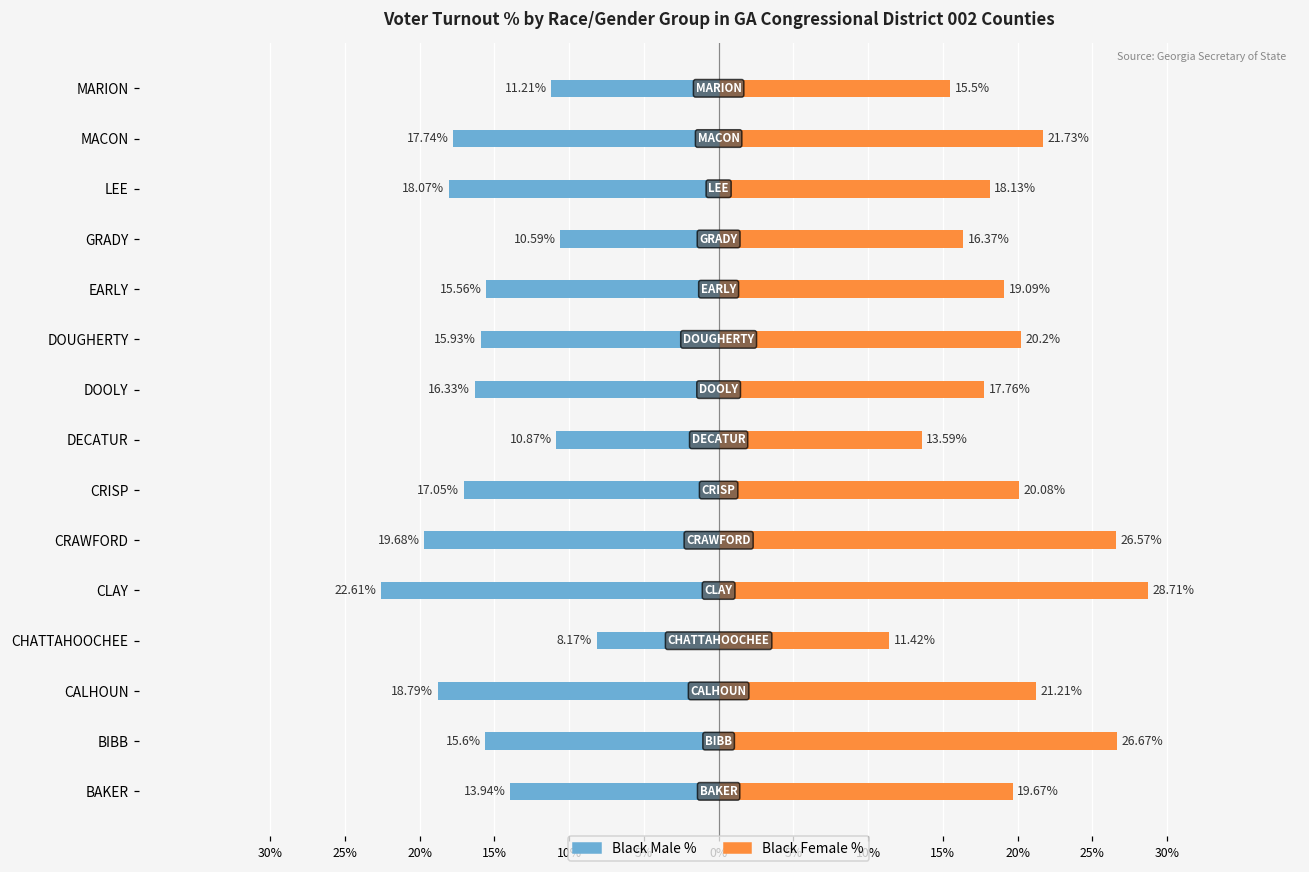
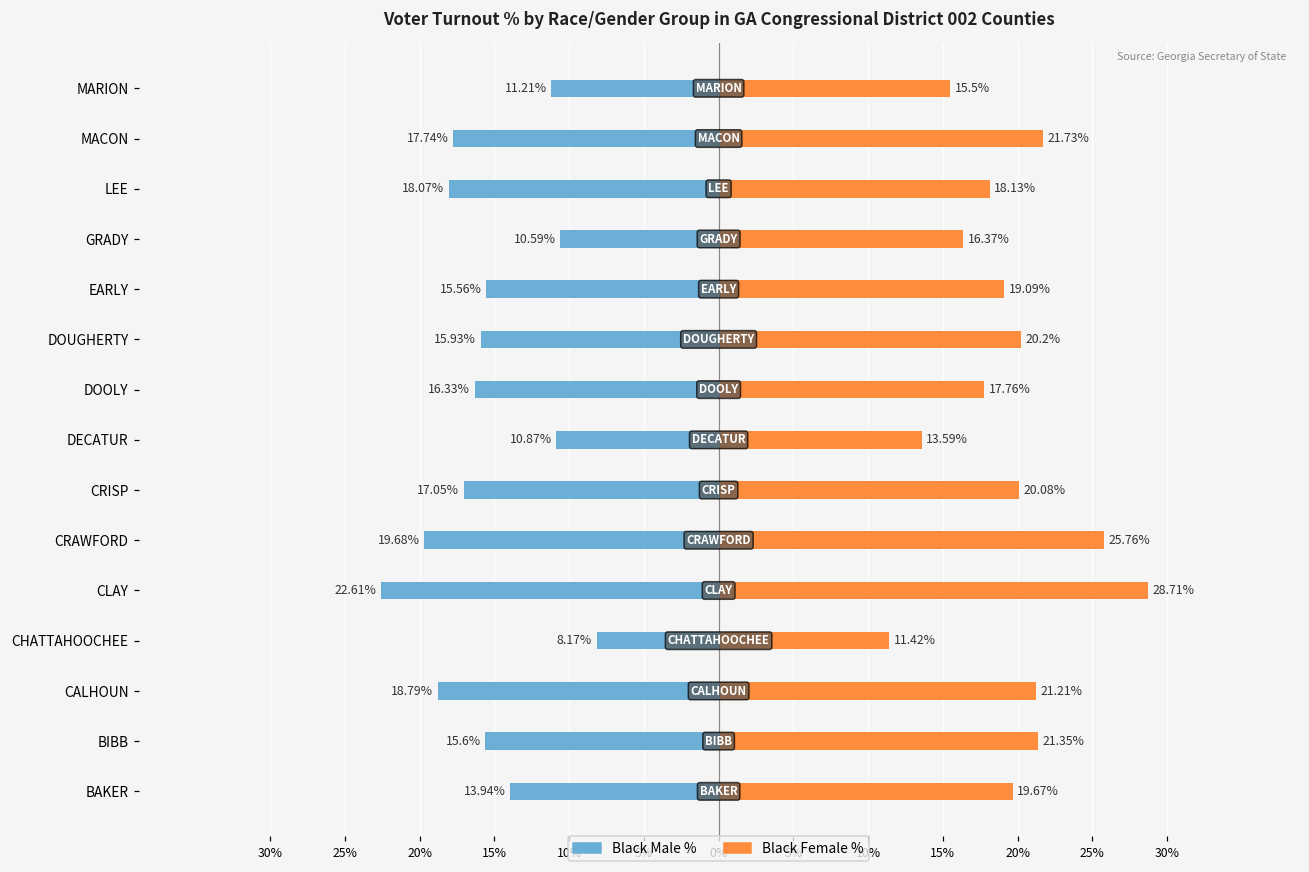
Black Female %, CRAWFORD: 26.57% -> 25.76%
Black Female %, BIBB: 26.67% -> 21.35%
